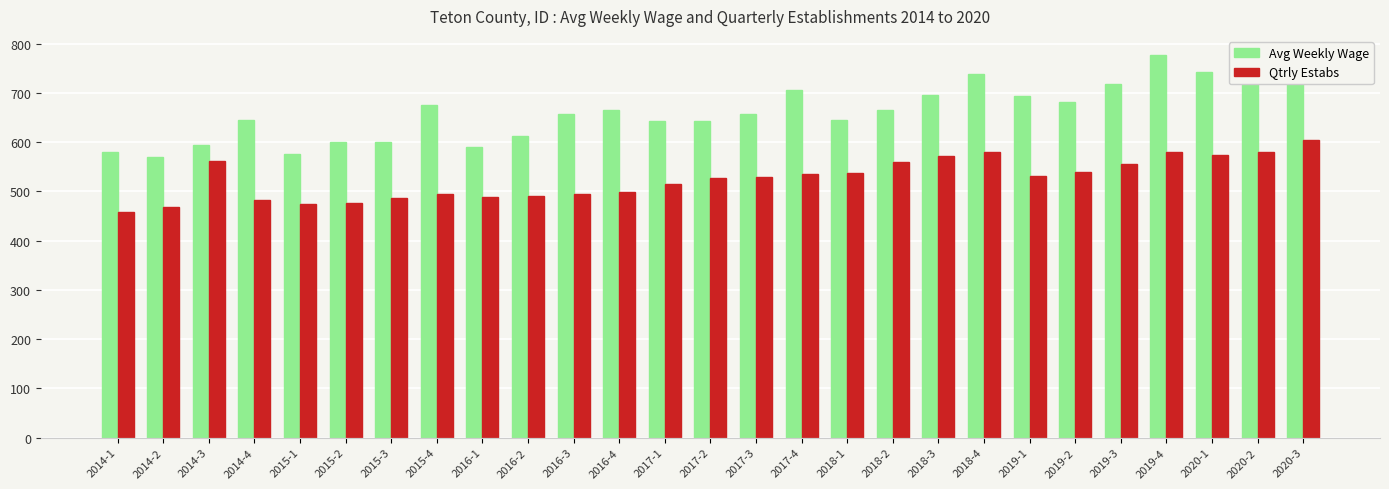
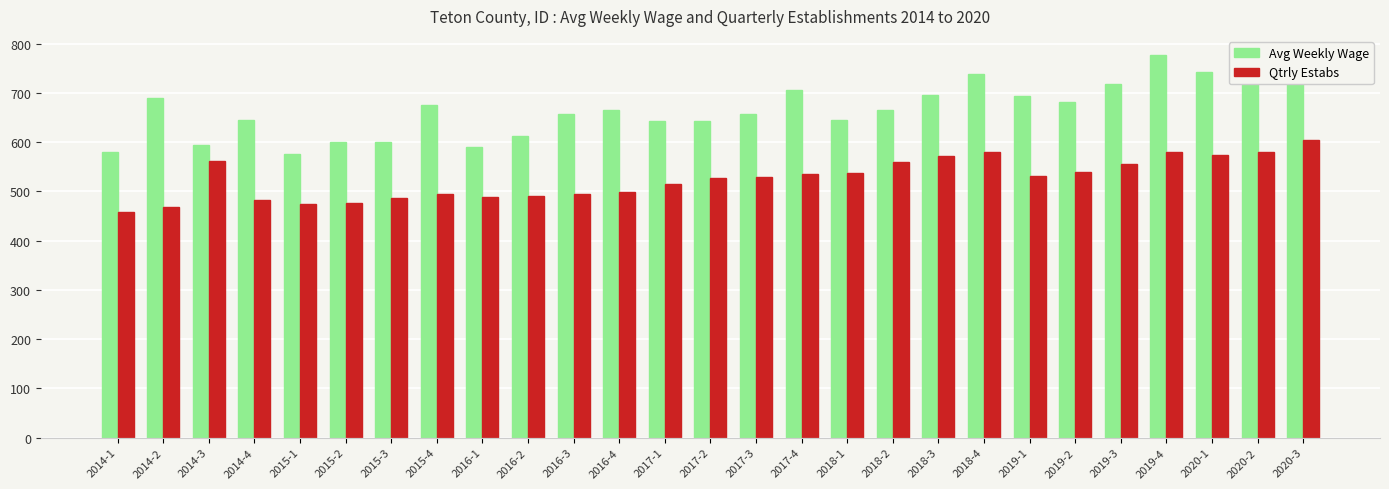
Avg Weekly Wage, 2014-2: 570 -> 690
